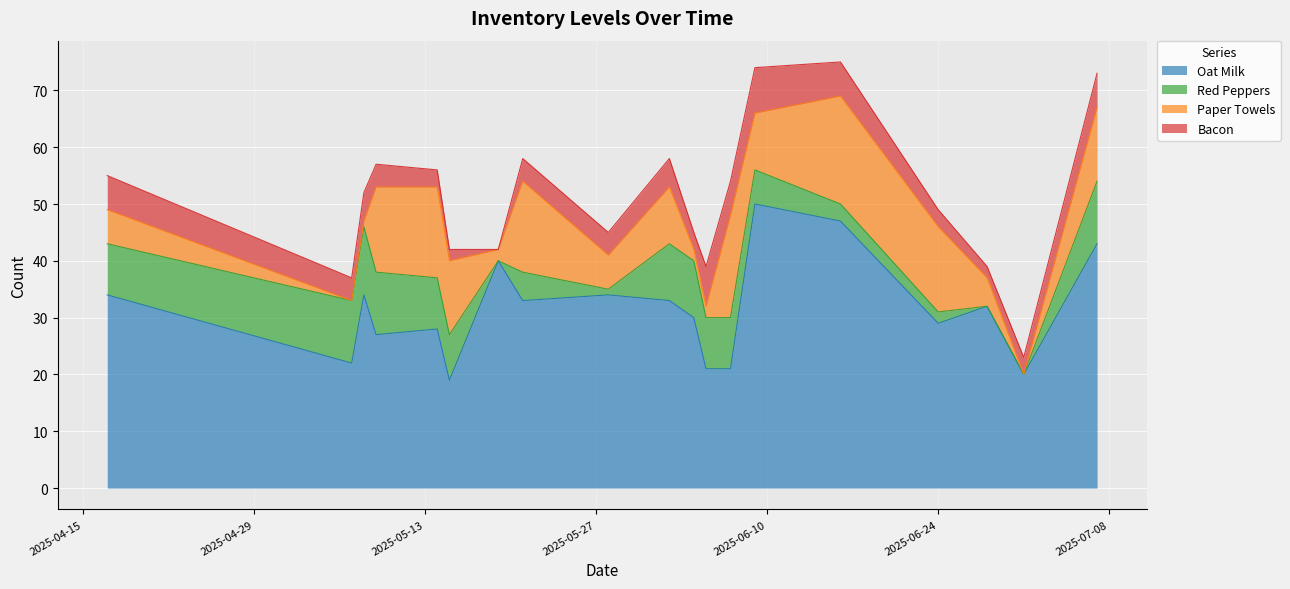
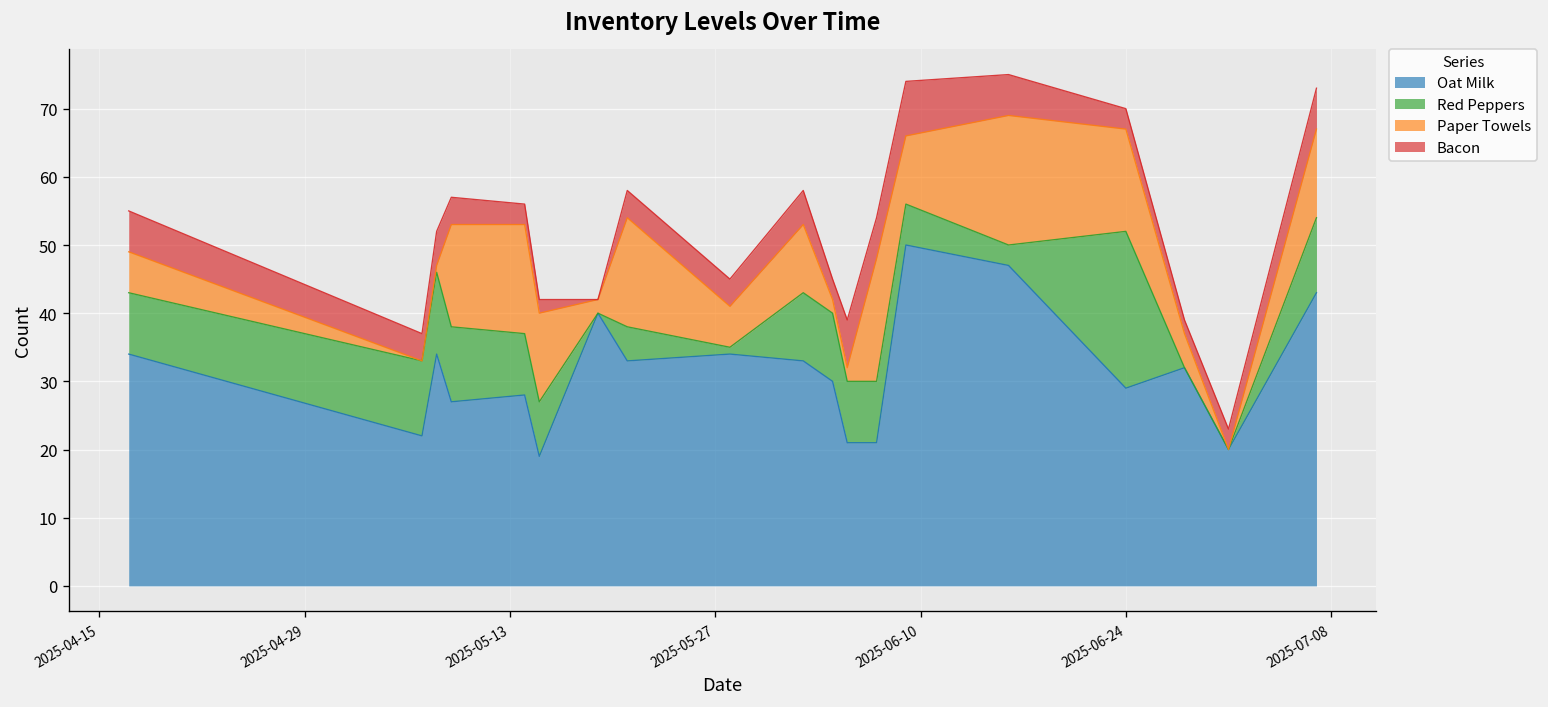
Red Peppers, 2025-06-24: 2 -> 23
